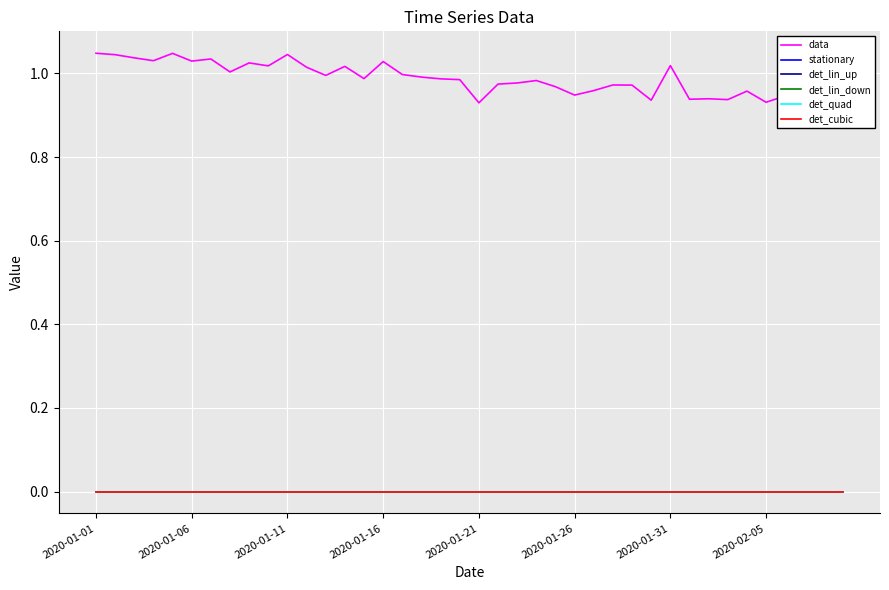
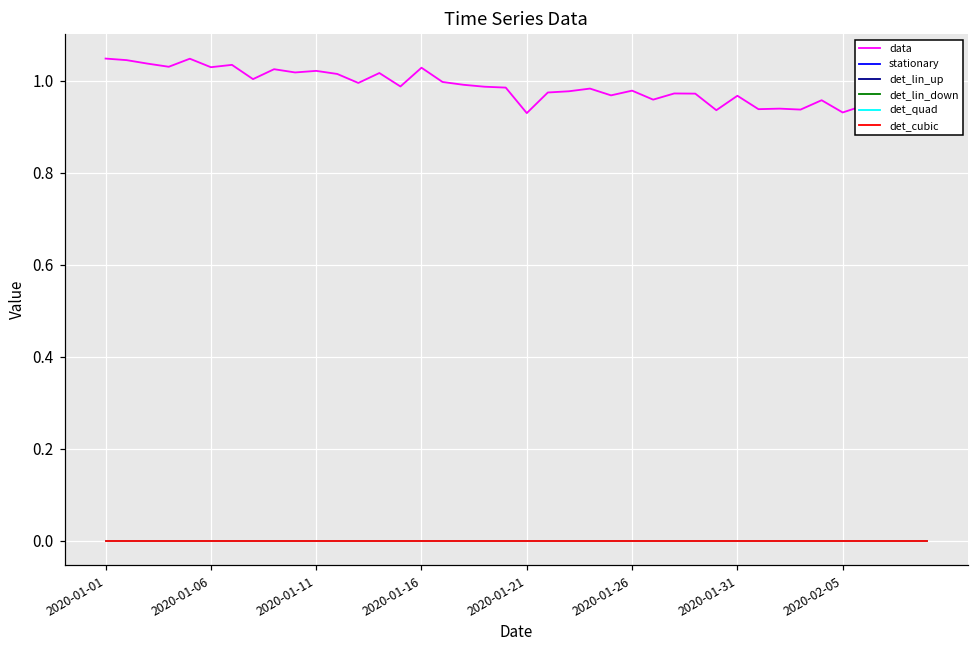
data, 2020-01-11: 1.05 -> 1.02
data, 2020-01-26: 0.95 -> 0.98
data, 2020-01-31: 1.02 -> 0.97
